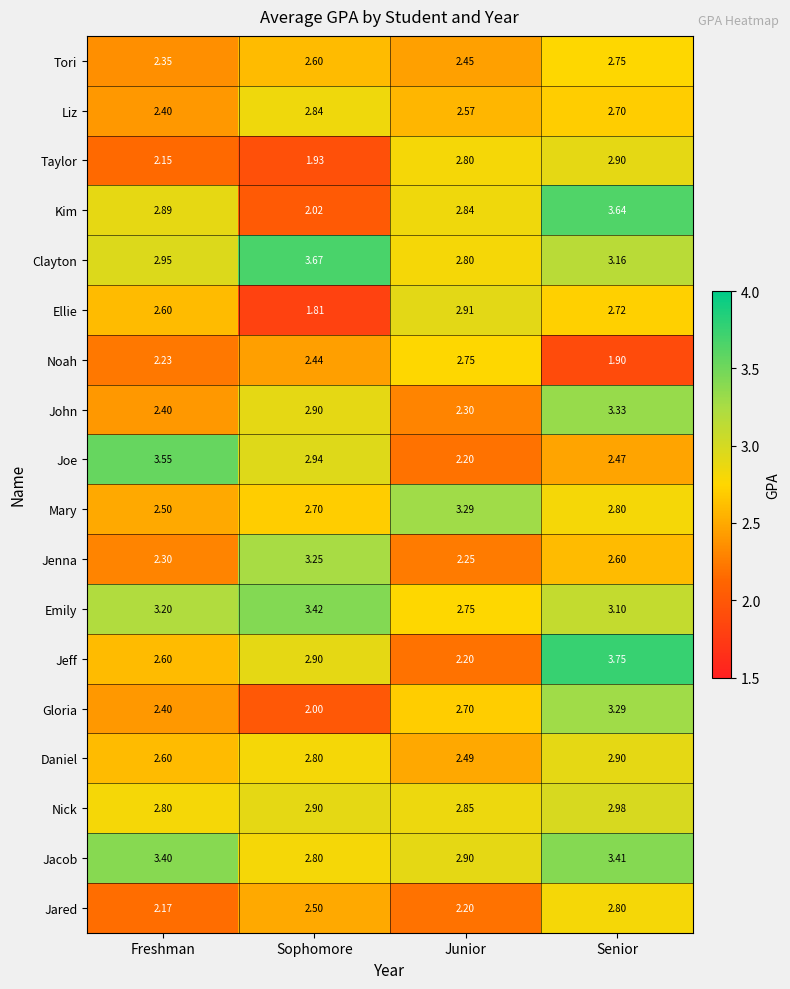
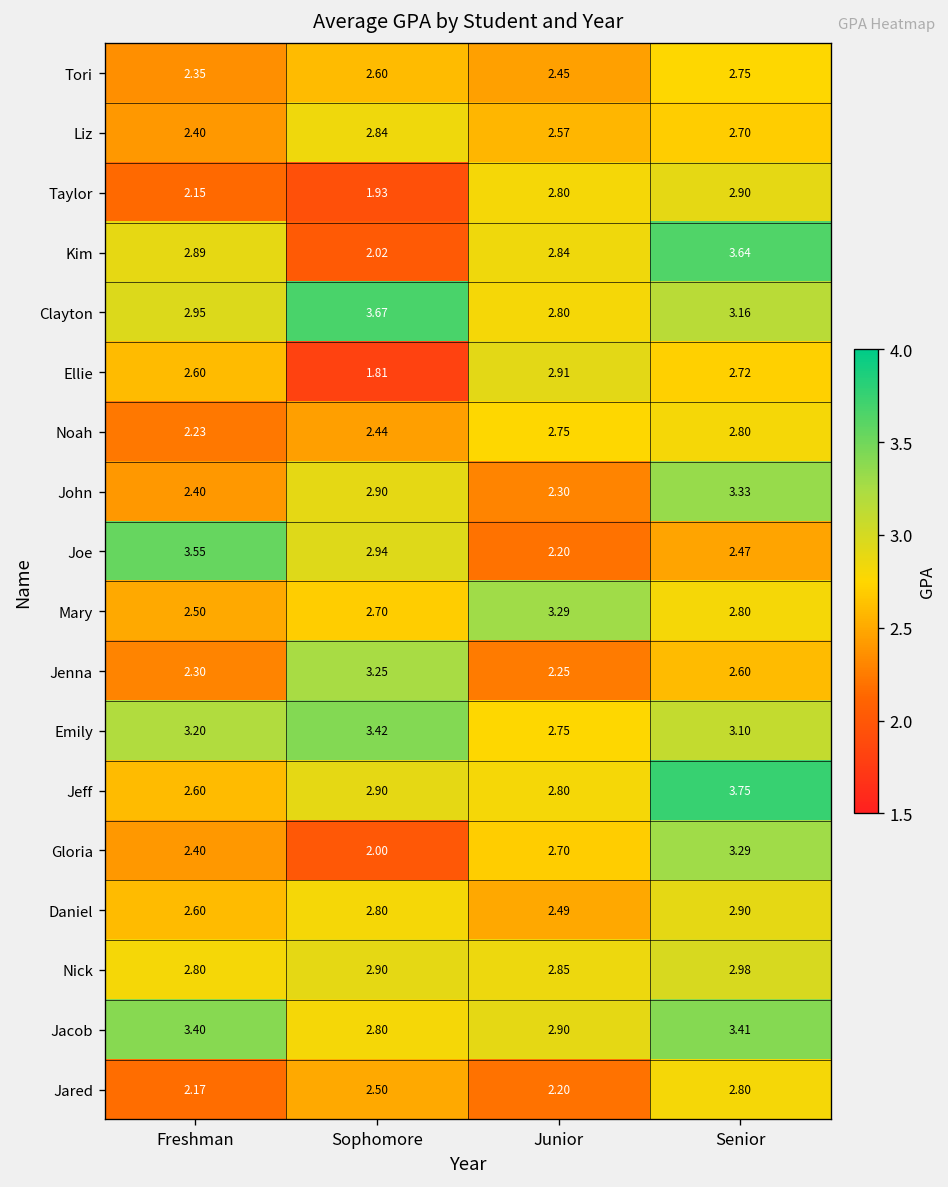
Noah, Senior: 1.90 -> 2.80
Jeff, Junior: 2.20 -> 2.80
